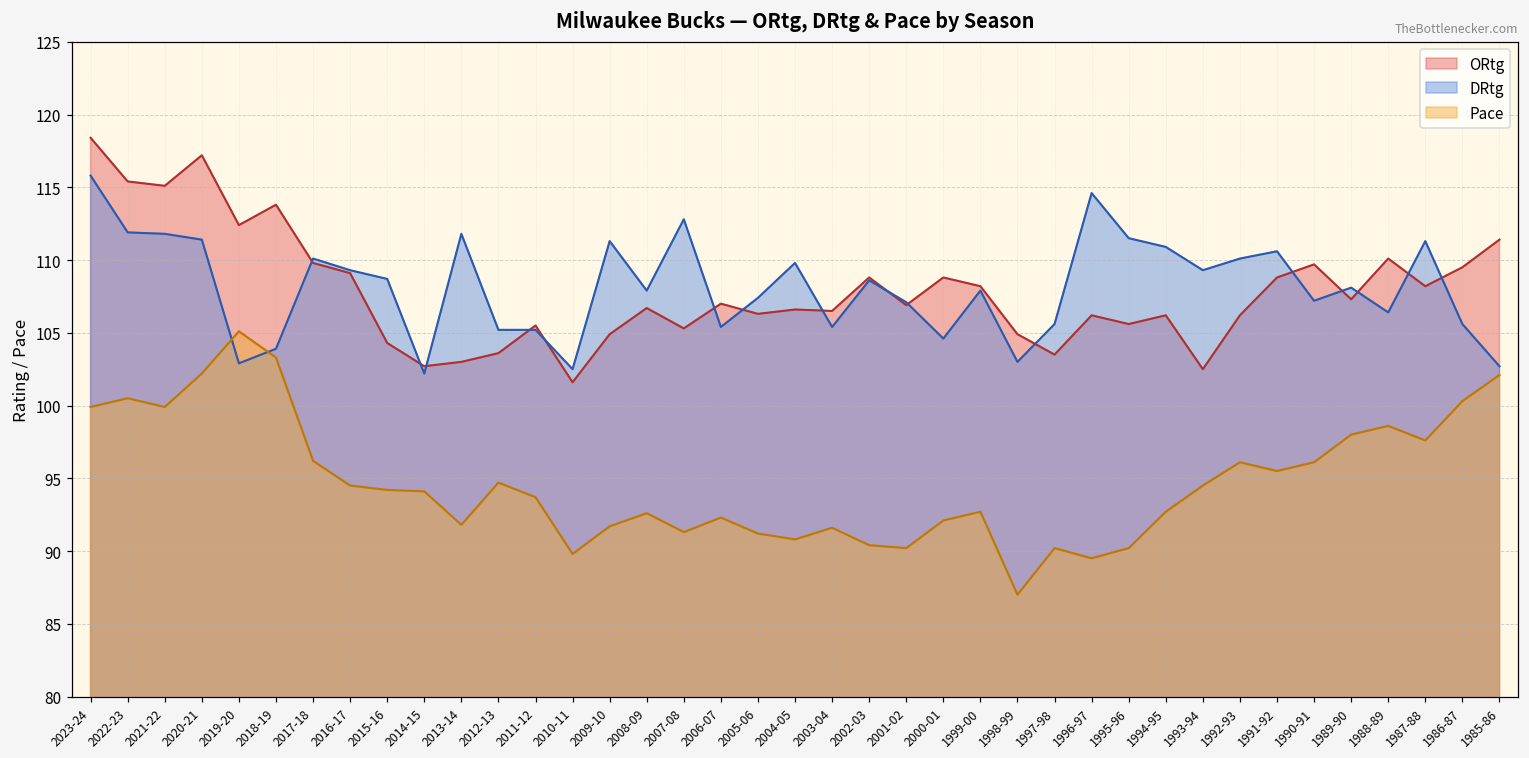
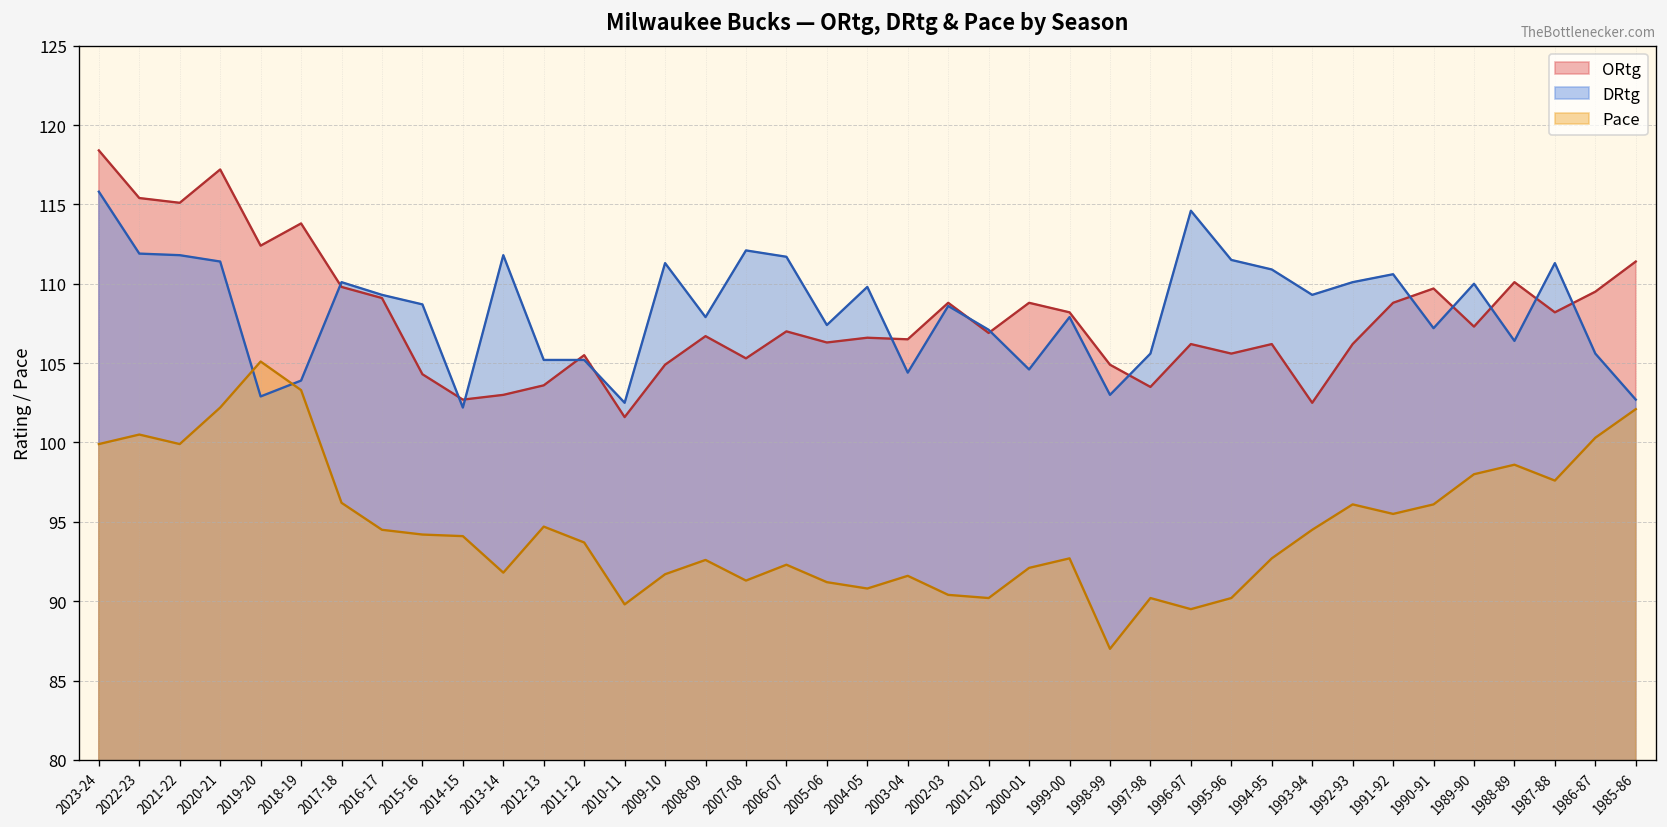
DRtg, 2007-08: 112.8 -> 112.1
DRtg, 2006-07: 105.4 -> 111.7
DRtg, 2003-04: 105.4 -> 104.4
DRtg, 1989-90: 108.1 -> 110.0
